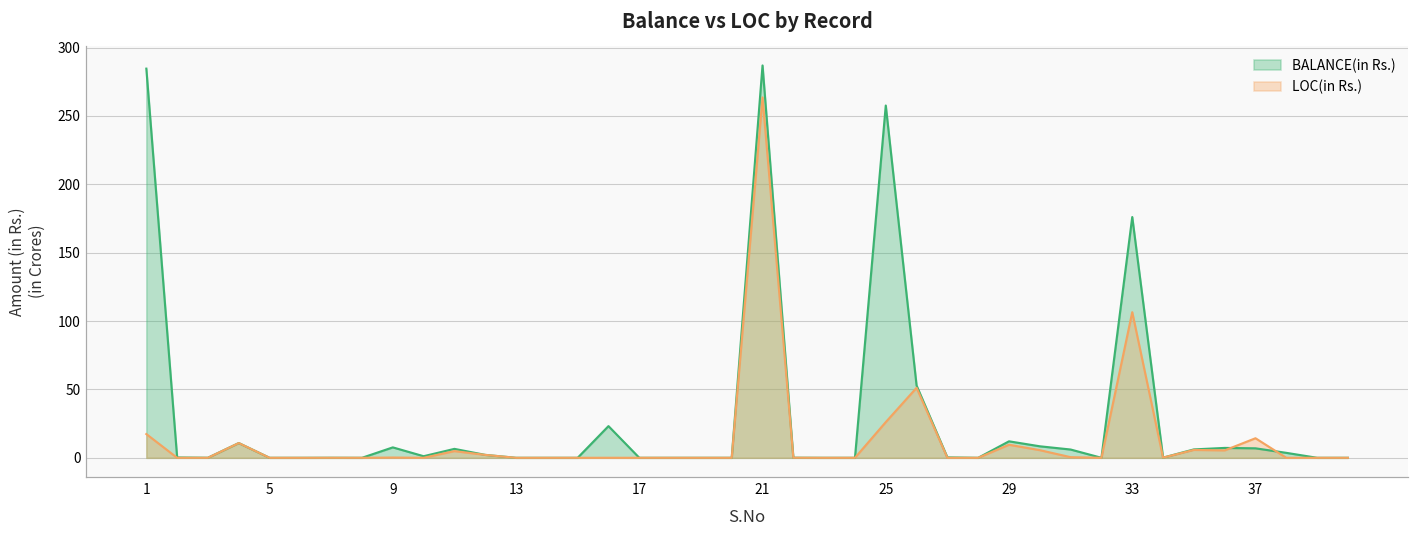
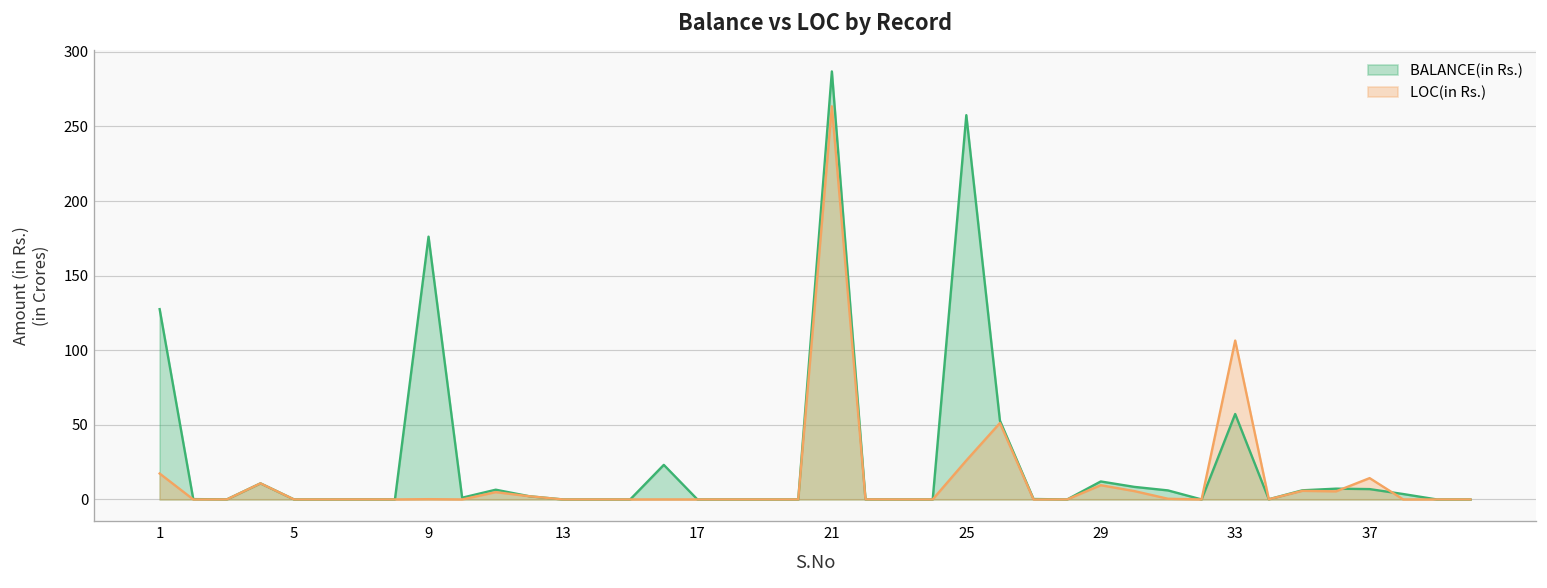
BALANCE(in Rs.), 1: 285 -> 128
BALANCE(in Rs.), 9: 8 -> 176
BALANCE(in Rs.), 33: 176 -> 57
